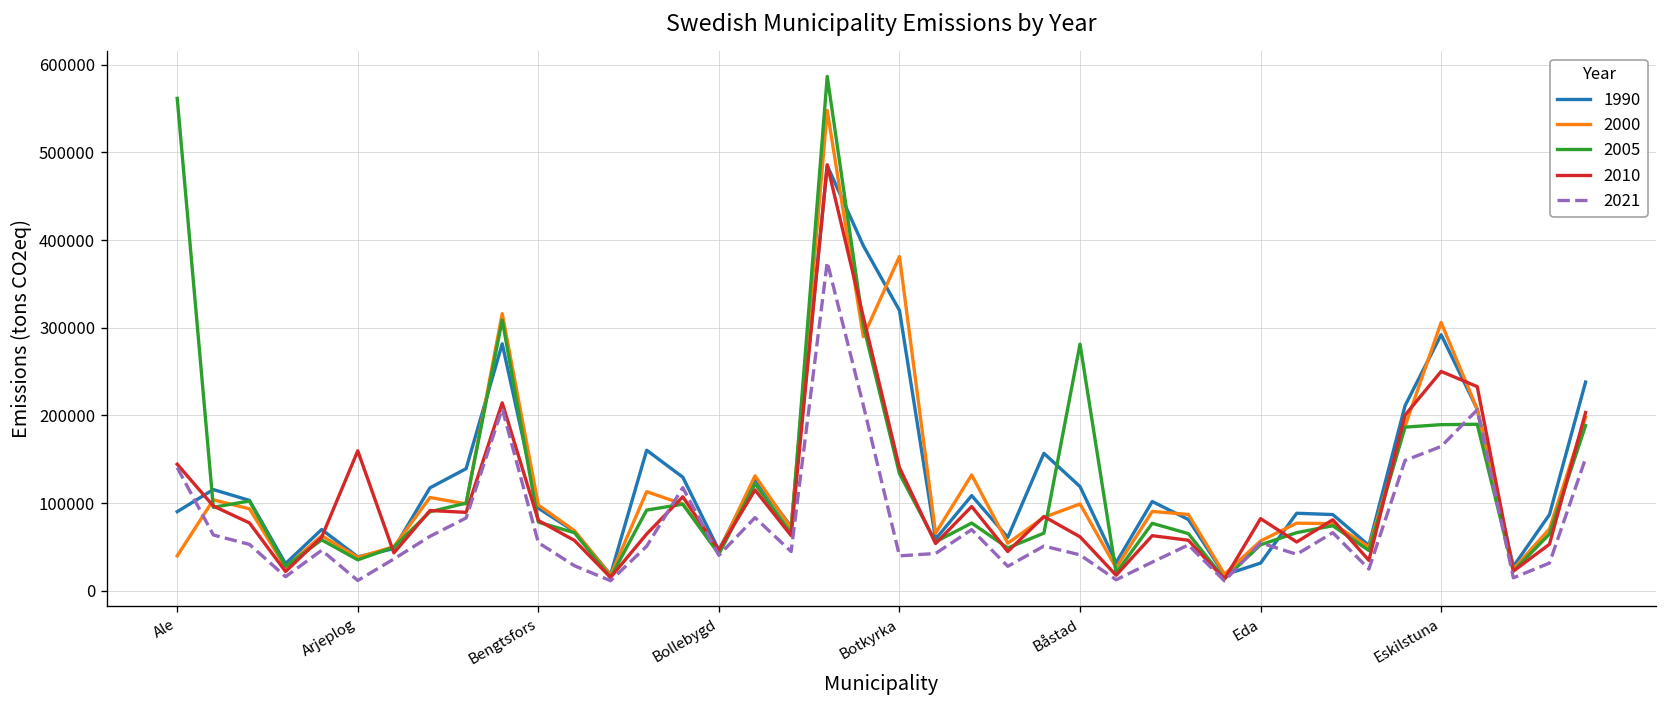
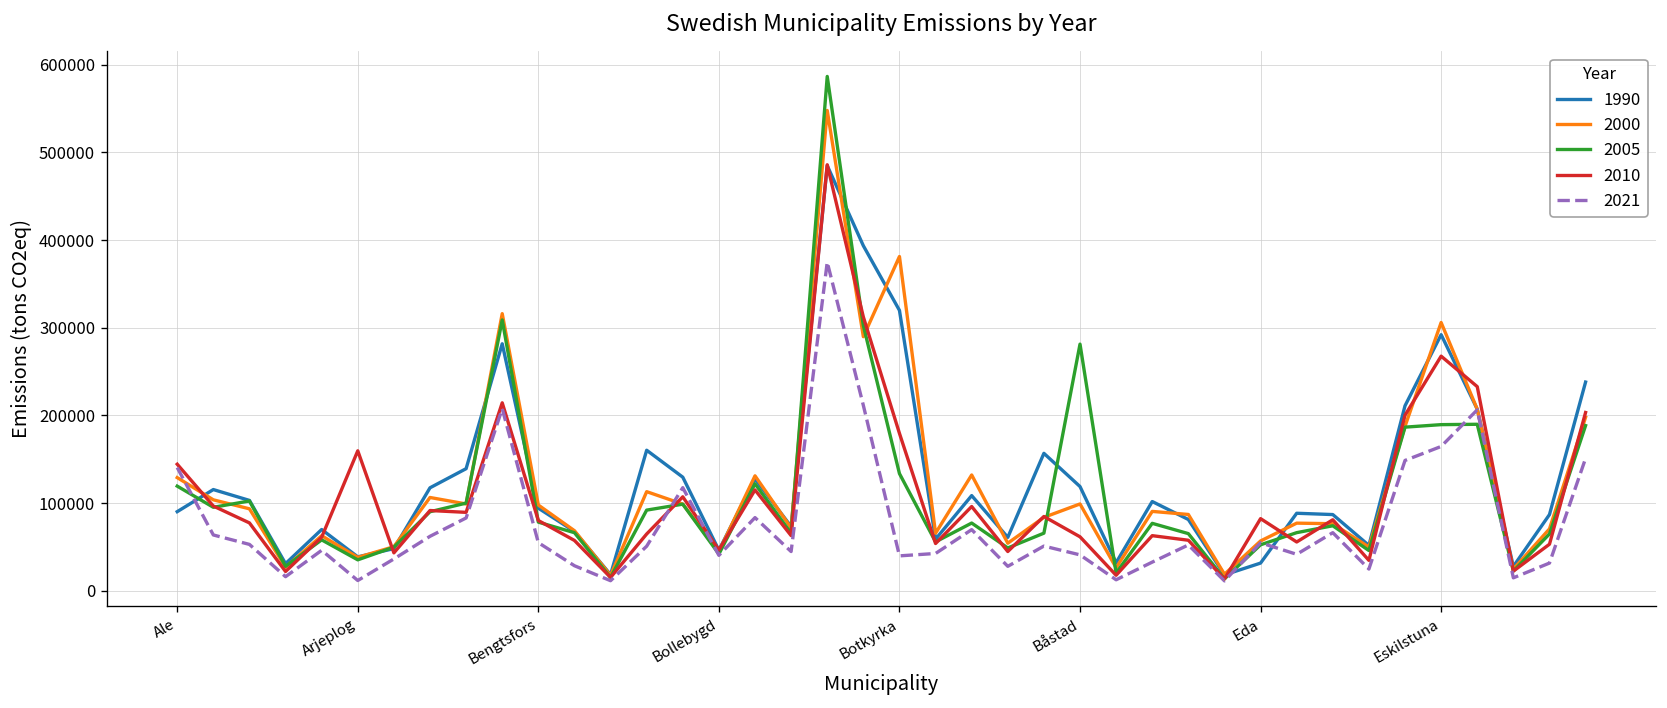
2000, Ale: 40000 -> 130000
2005, Ale: 560000 -> 120000
2010, Botkyrka: 140000 -> 180000
2010, Eskilstuna: 250000 -> 270000
